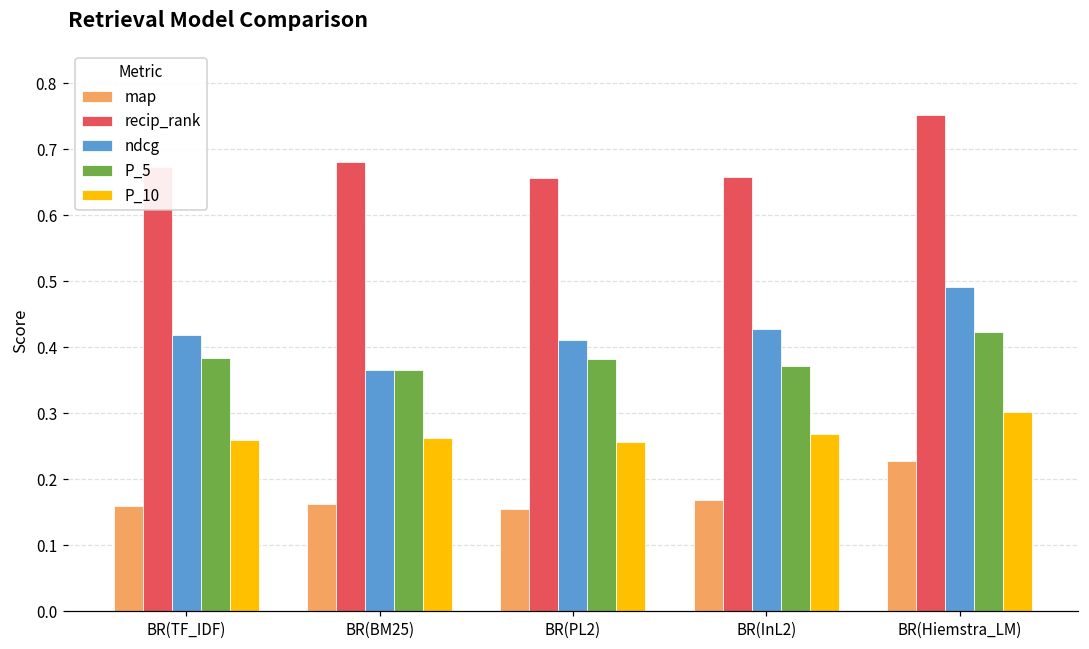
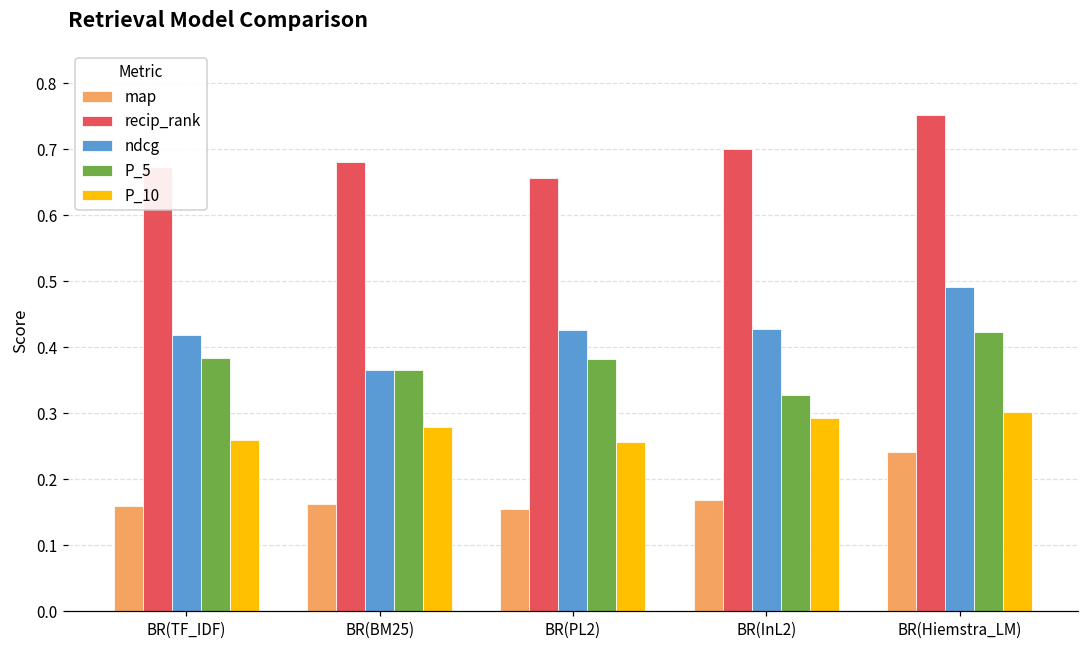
P_10, BR(BM25): 0.26 -> 0.28
ndcg, BR(PL2): 0.41 -> 0.43
recip_rank, BR(InL2): 0.66 -> 0.70
P_5, BR(InL2): 0.37 -> 0.33
P_10, BR(InL2): 0.27 -> 0.29
map, BR(Hiemstra_LM): 0.23 -> 0.24
